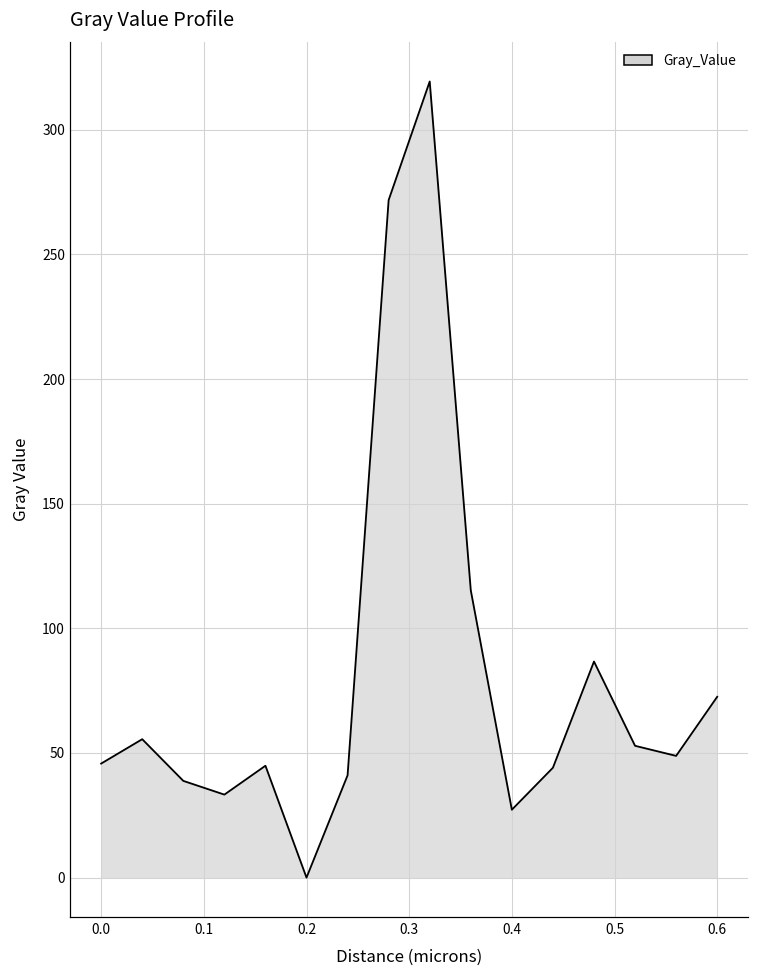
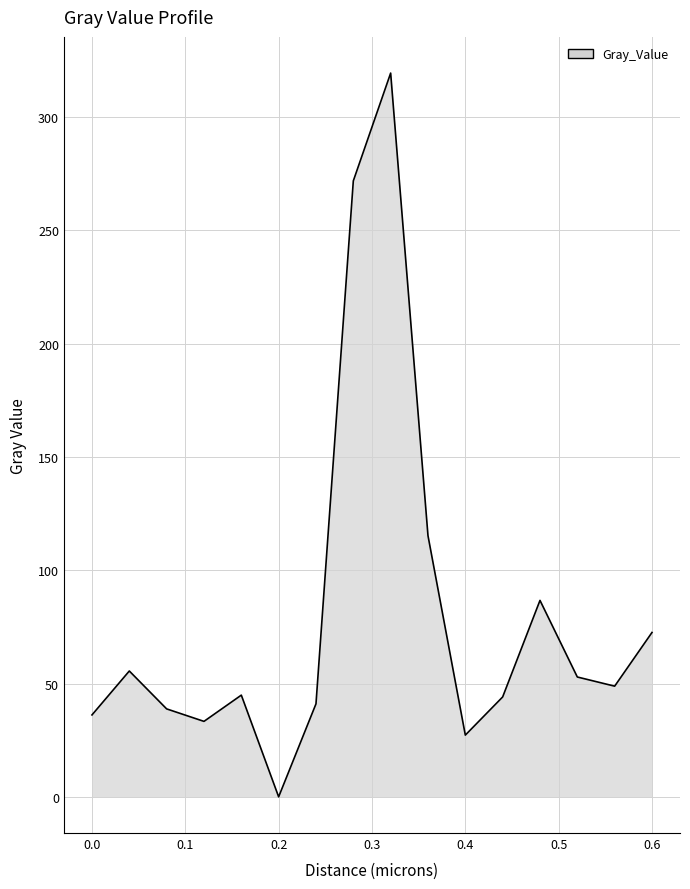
0.0: 46 -> 36
